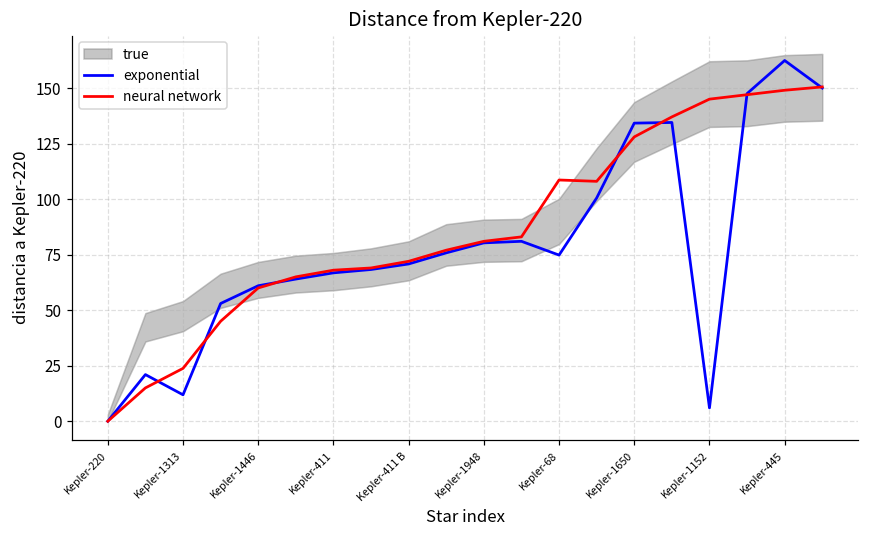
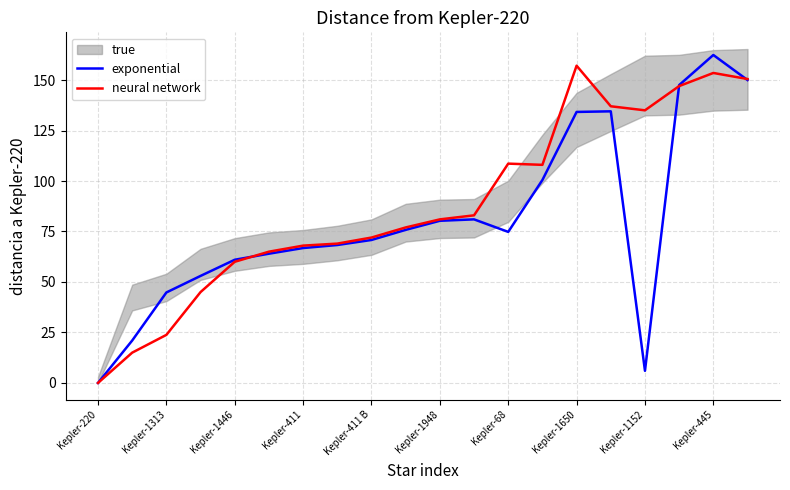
exponential, Kepler-1313: 12 -> 45
neural network, Kepler-1650: 128 -> 157
neural network, Kepler-1152: 145 -> 135
neural network, Kepler-445: 149 -> 154
